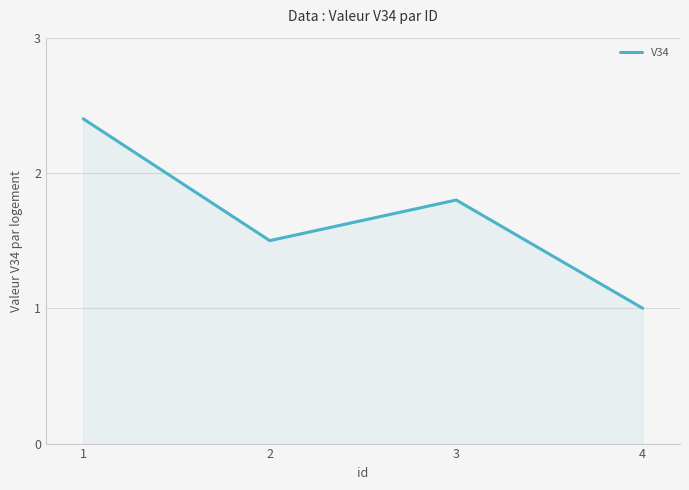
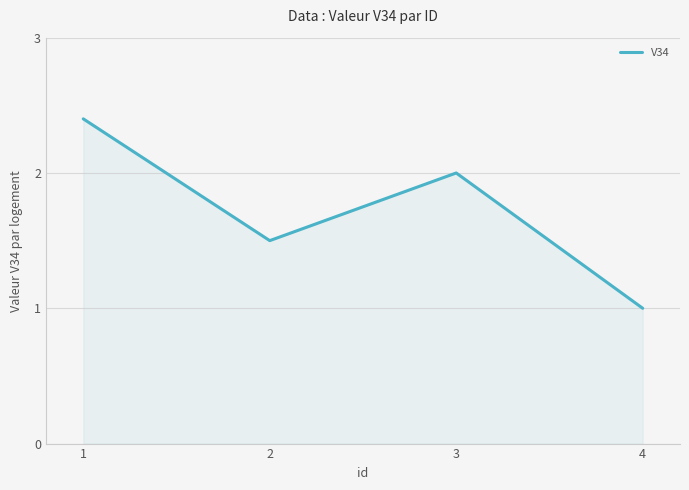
3: 1.8 -> 2.0
